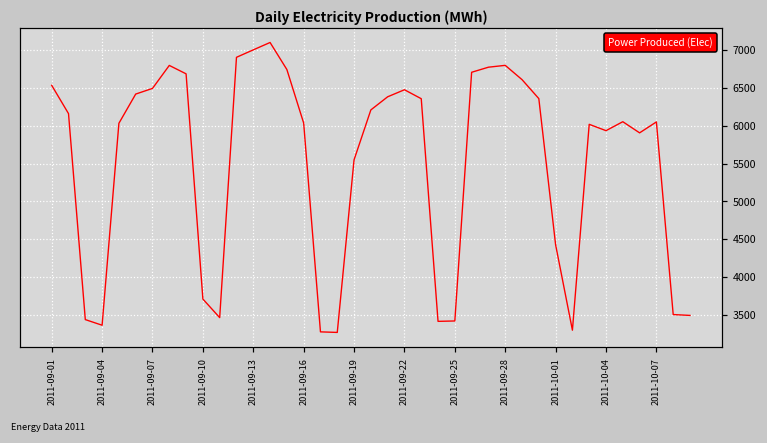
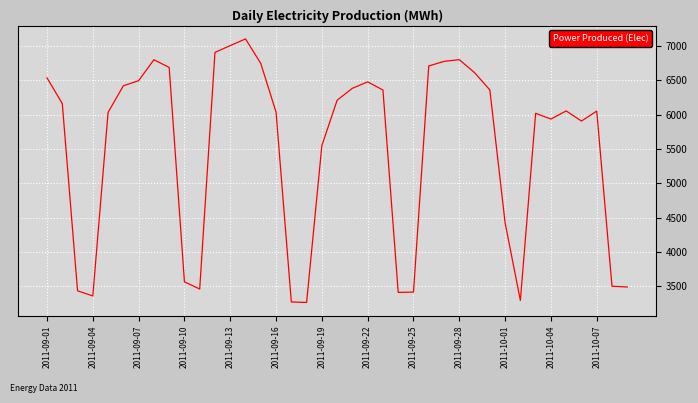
2011-09-10: 3700 -> 3600
